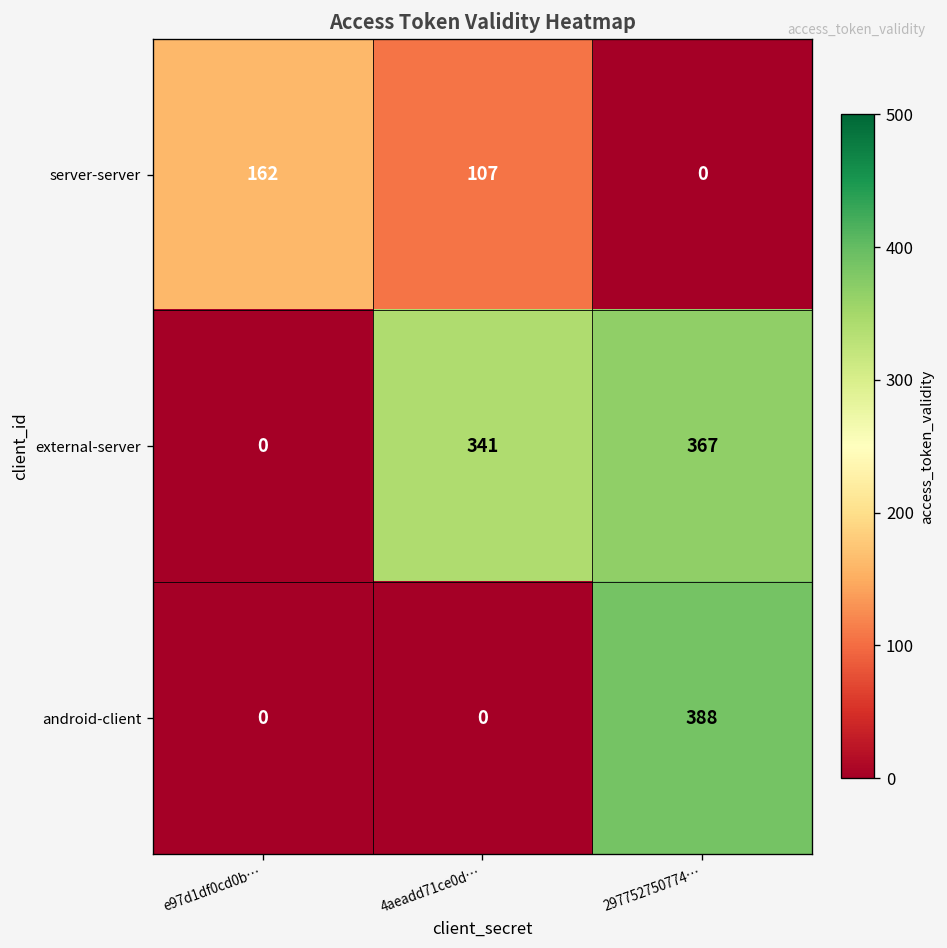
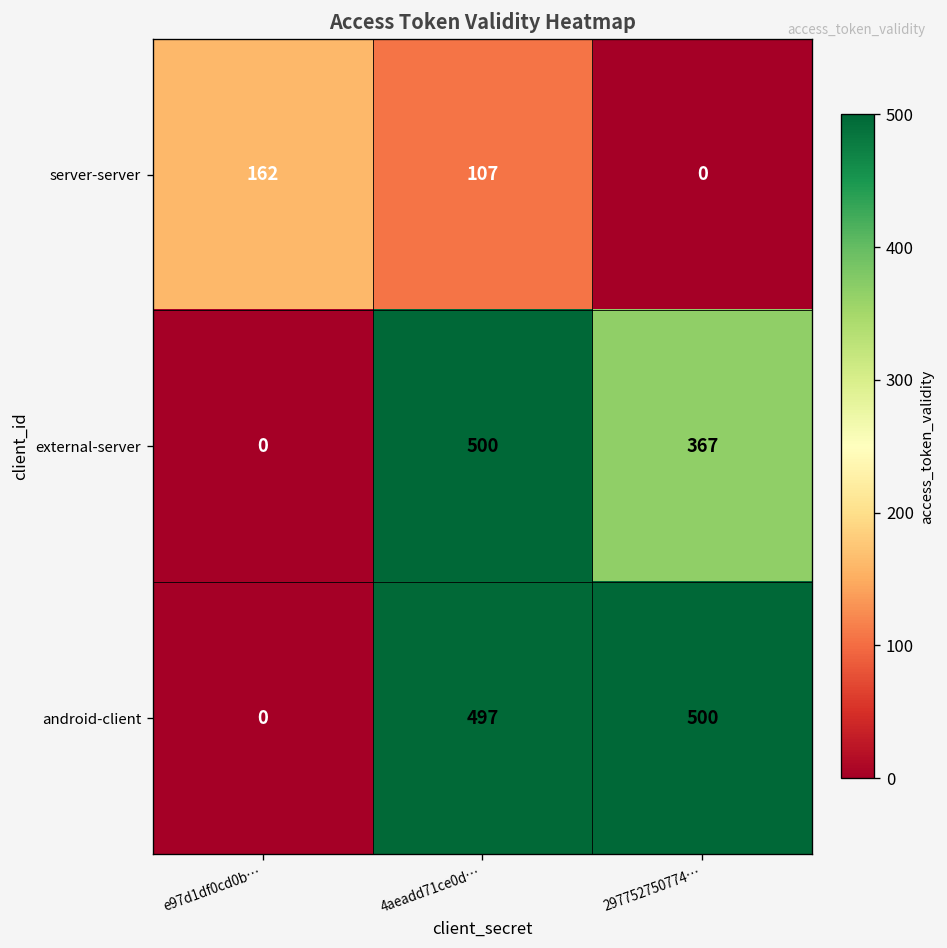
external-server, 4aeadd71ce0d…: 341 -> 500
android-client, 4aeadd71ce0d…: 0 -> 497
android-client, 297752750774…: 388 -> 500
